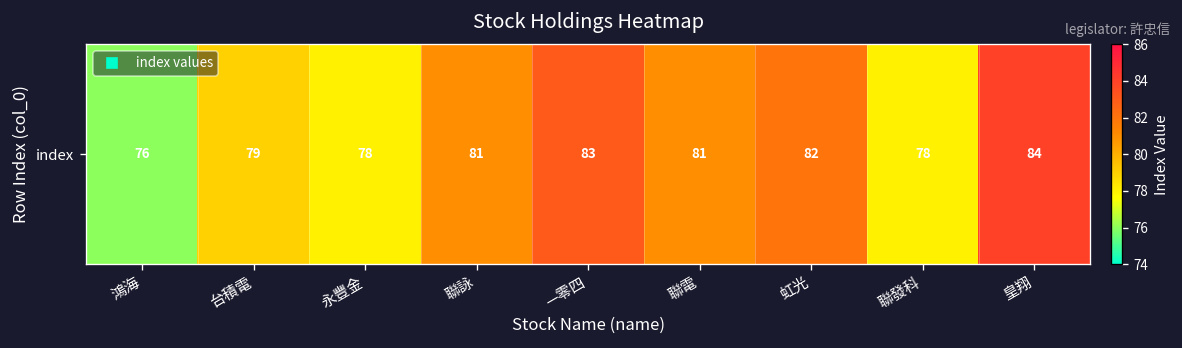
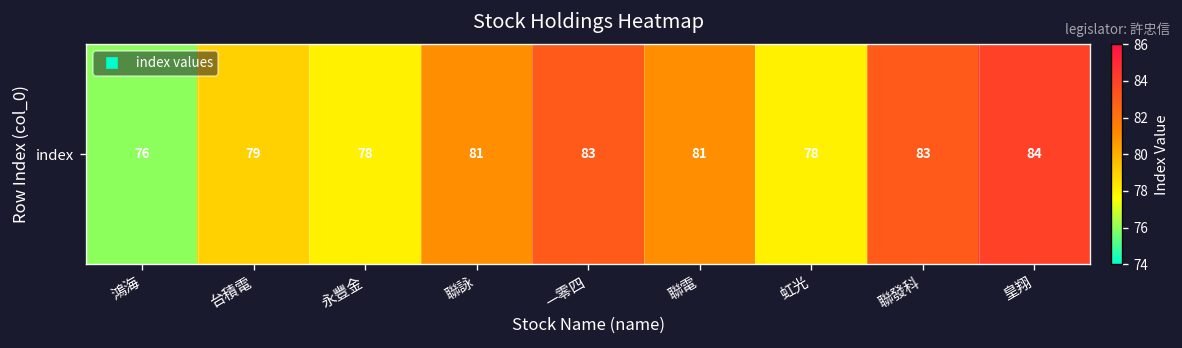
index, 虹光: 82 -> 78
index, 聯發科: 78 -> 83
